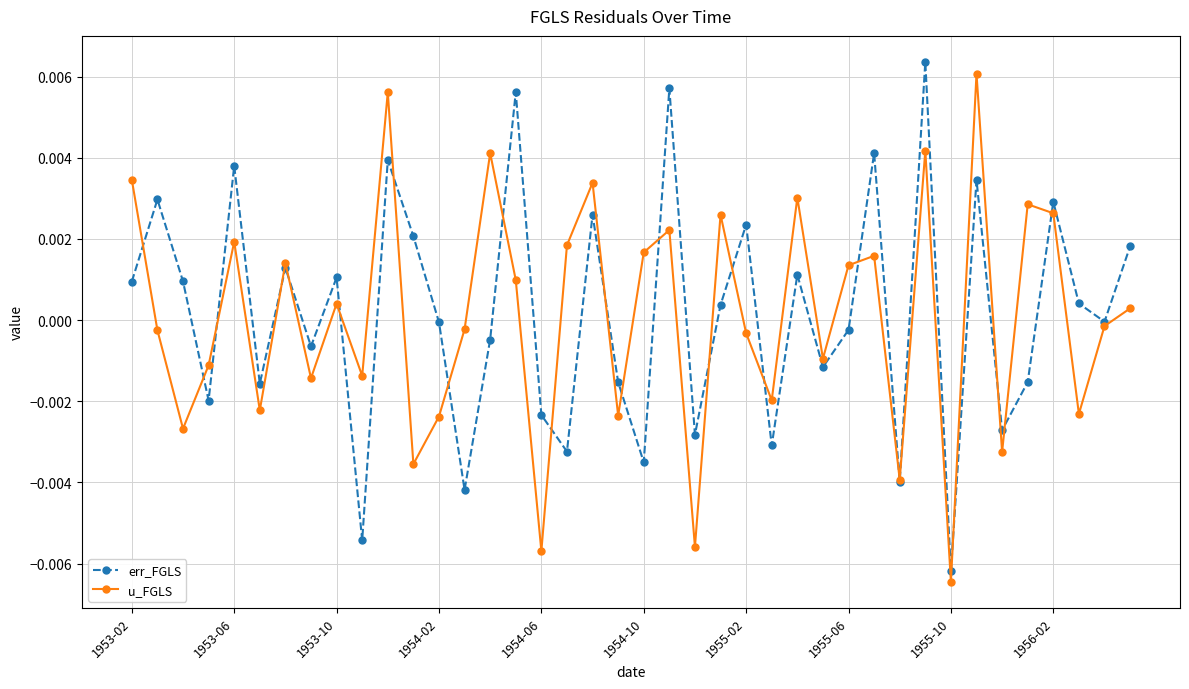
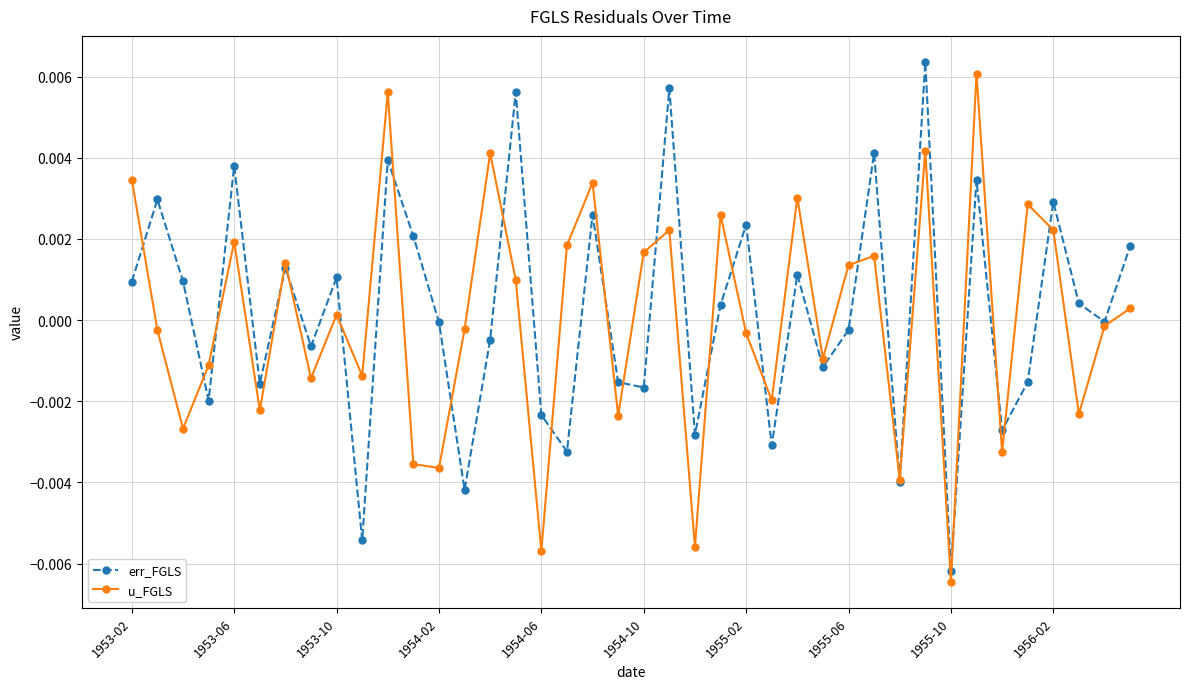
u_FGLS, 1953-10: 0.0004 -> 0.0001
u_FGLS, 1954-02: -0.0024 -> -0.0036
err_FGLS, 1954-10: -0.0035 -> -0.0017
u_FGLS, 1956-02: 0.0026 -> 0.0022
